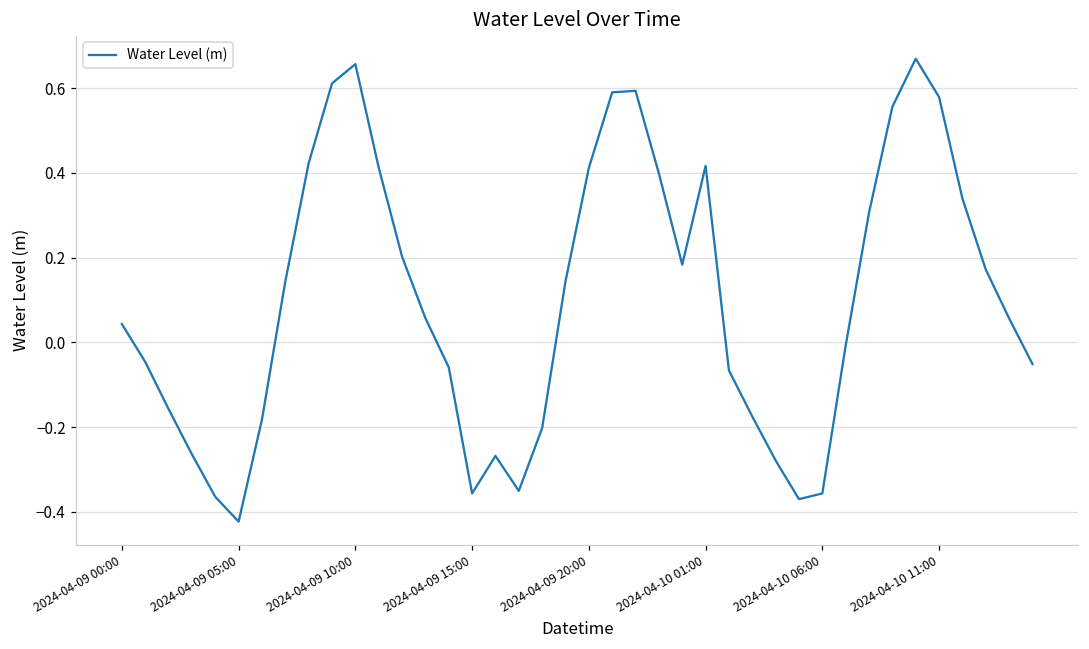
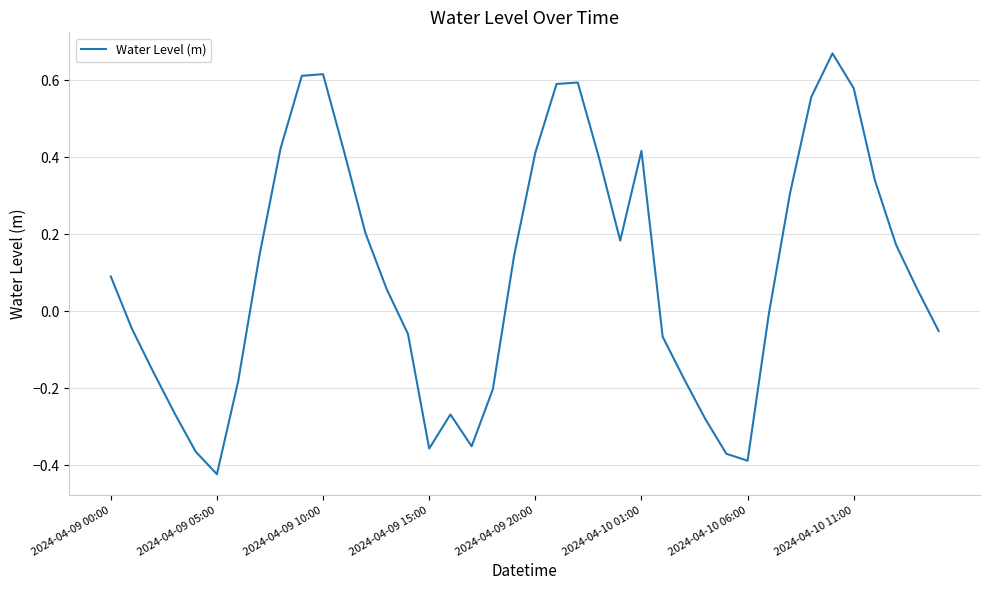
2024-04-09 00:00: 0.04 -> 0.09
2024-04-09 10:00: 0.66 -> 0.62
2024-04-10 06:00: -0.36 -> -0.39
